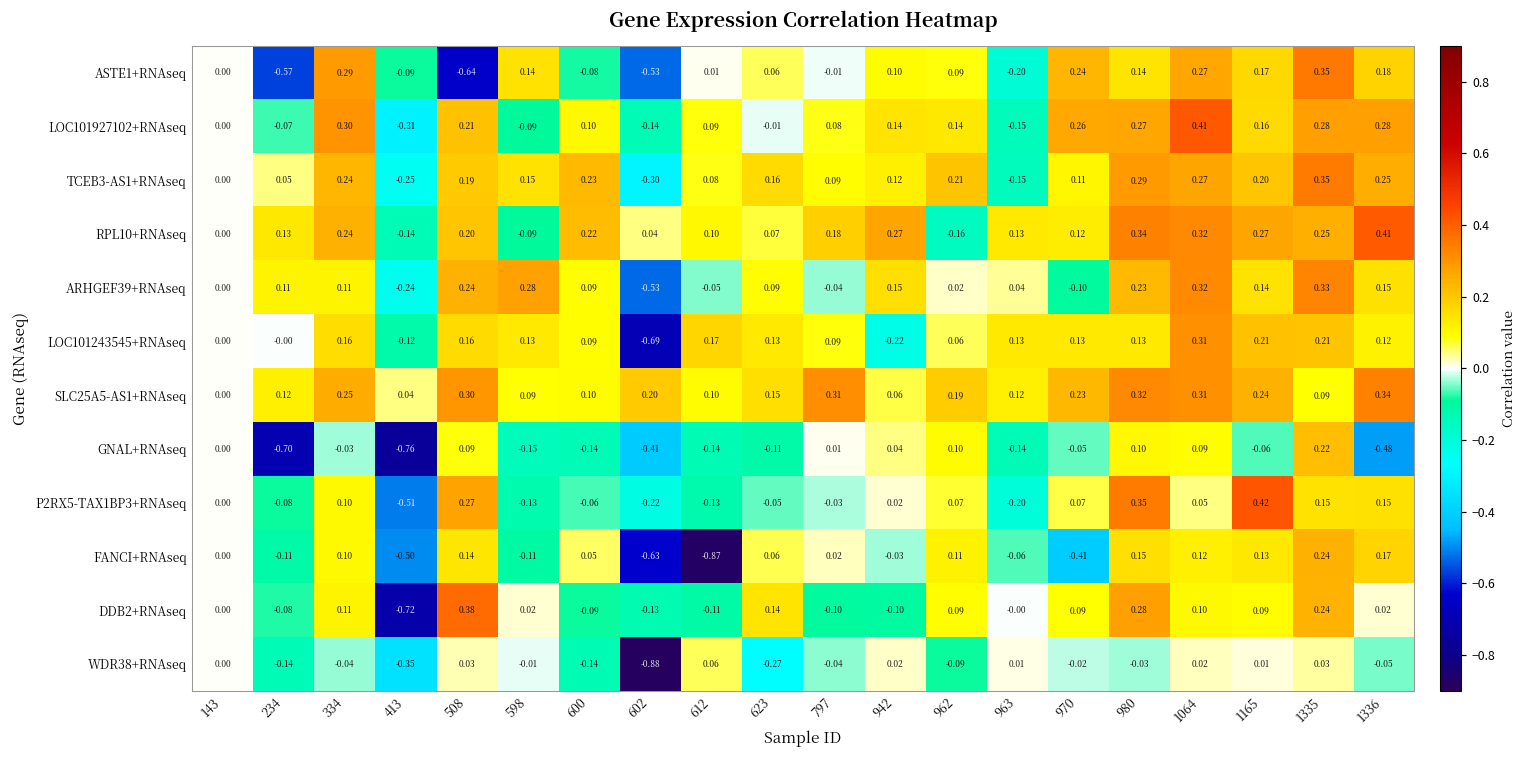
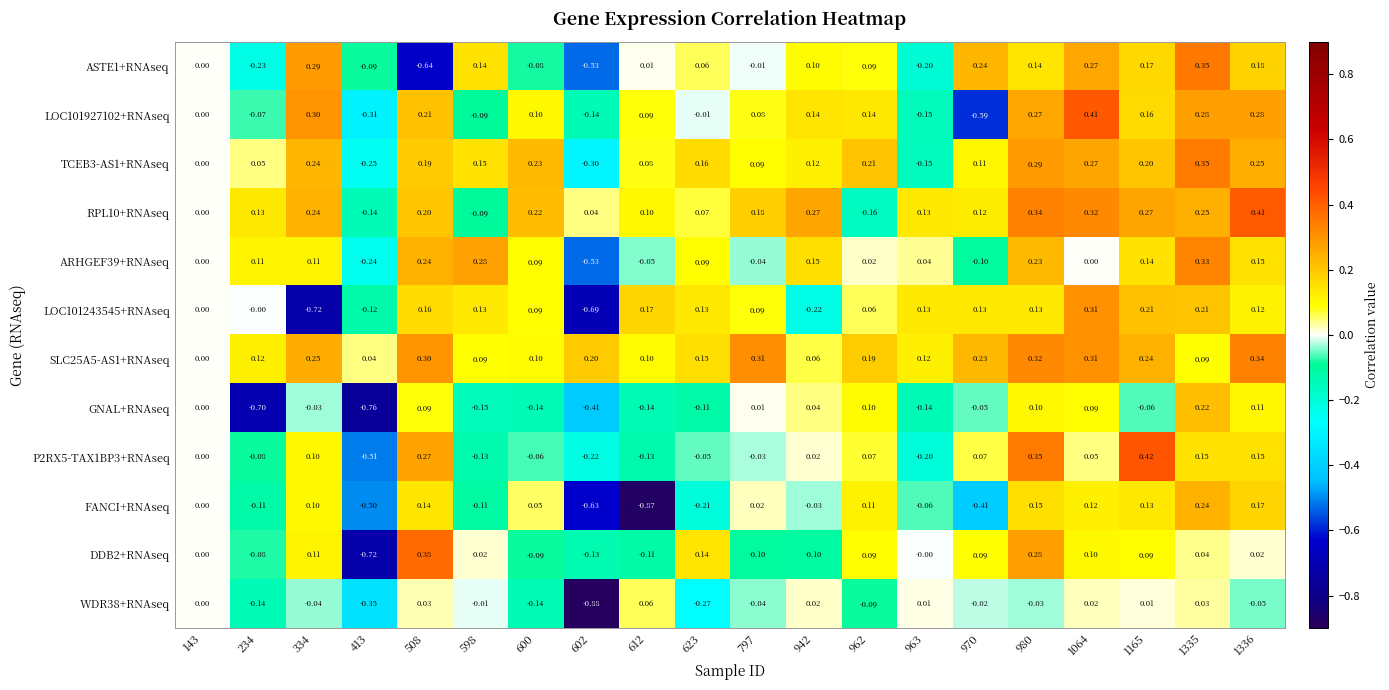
ASTE1+RNAseq, 234: -0.57 -> -0.23
LOC101927102+RNAseq, 970: 0.26 -> -0.59
ARHGEF39+RNAseq, 1064: 0.32 -> 0.00
LOC101243545+RNAseq, 334: 0.16 -> -0.72
GNAL+RNAseq, 1336: -0.48 -> 0.11
FANCI+RNAseq, 623: 0.06 -> -0.21
DDB2+RNAseq, 1335: 0.24 -> 0.04
